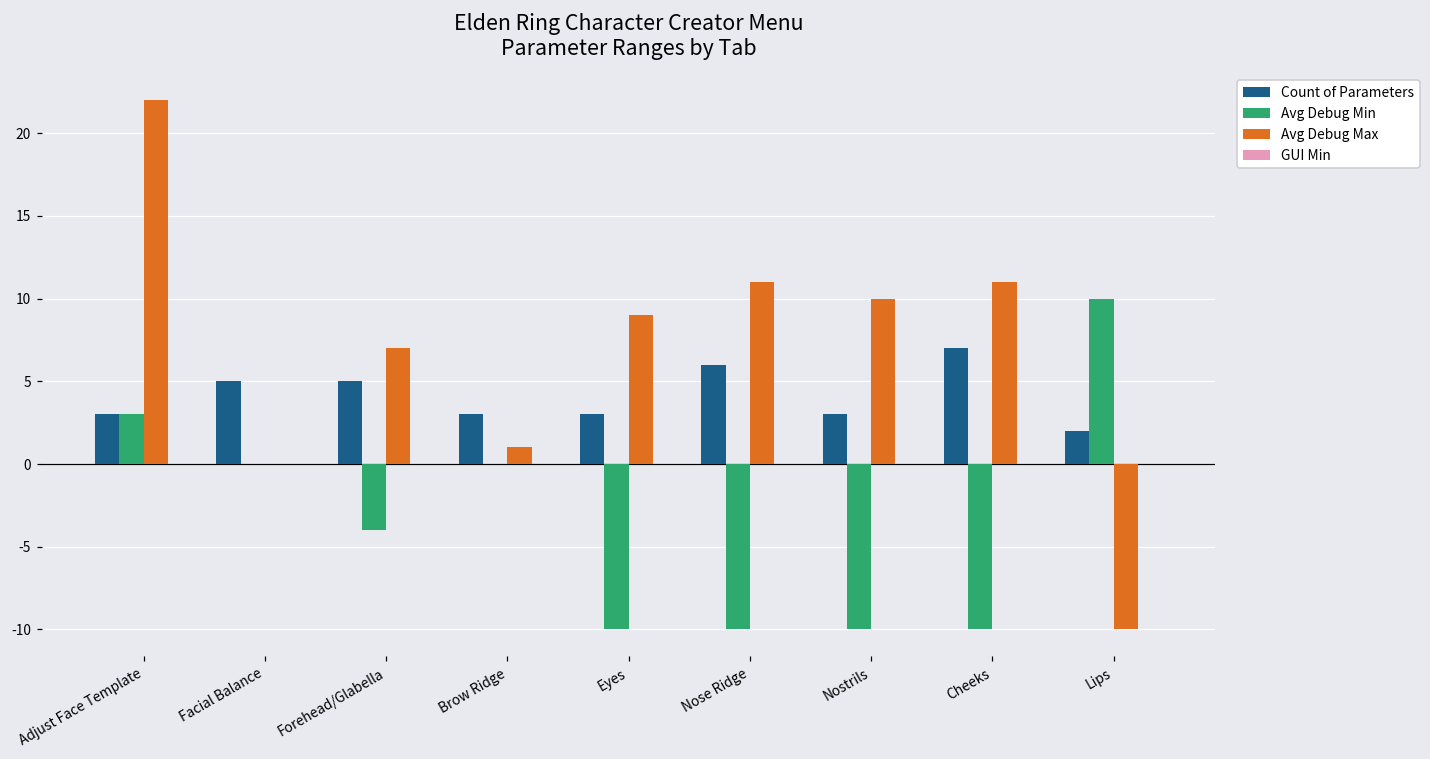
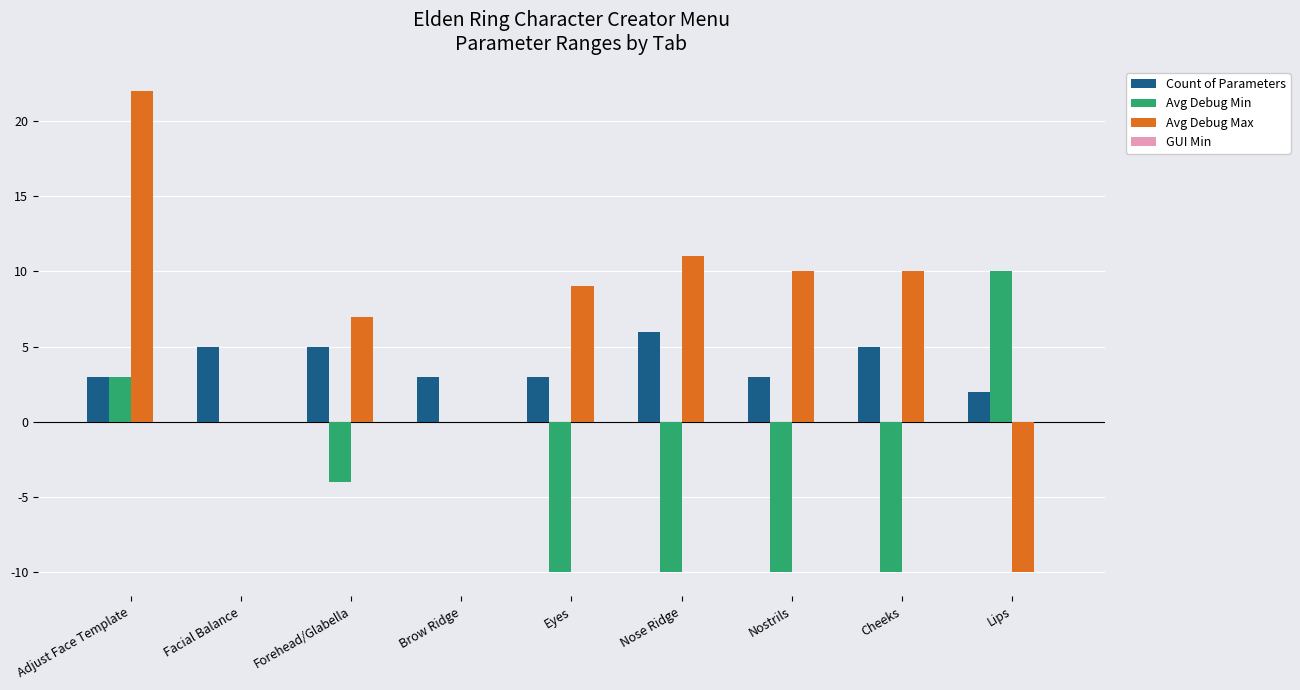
Avg Debug Max, Brow Ridge: 1 -> 0
Count of Parameters, Cheeks: 7 -> 5
Avg Debug Max, Cheeks: 11 -> 10
